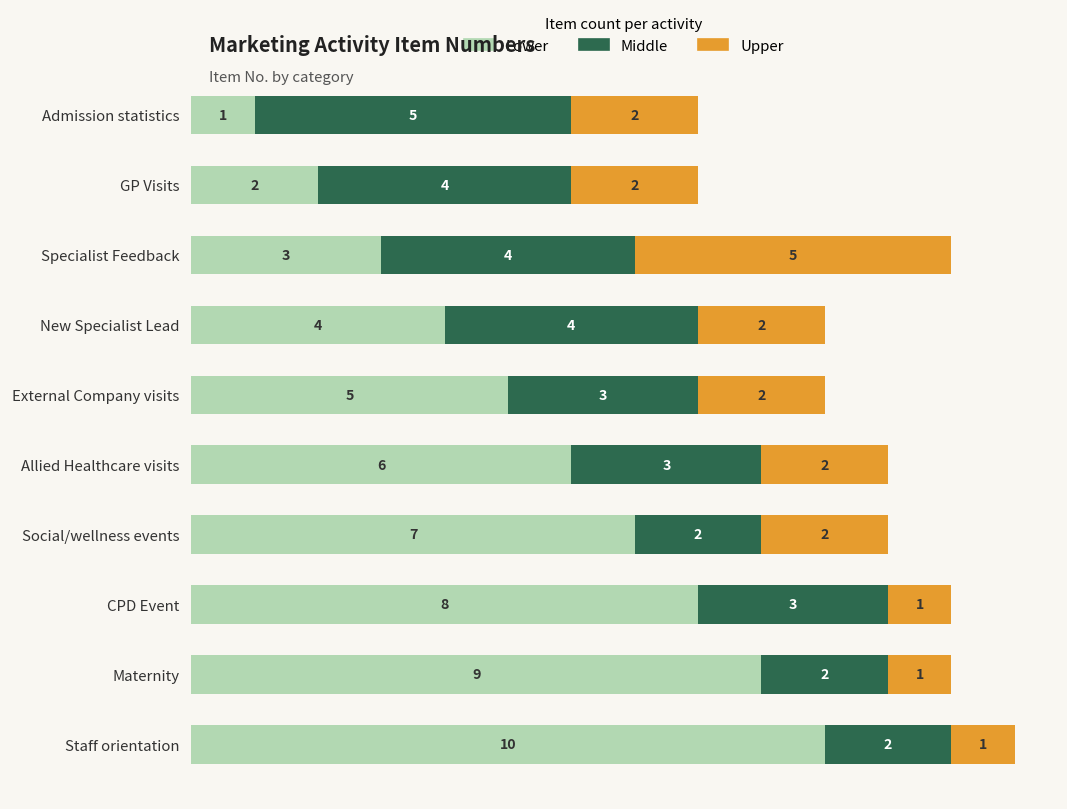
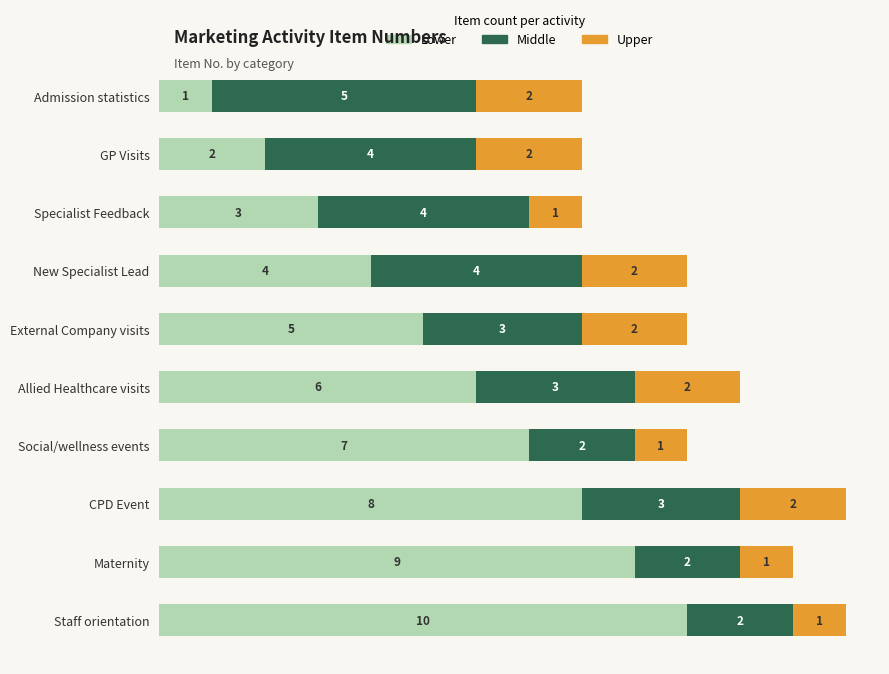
Upper, Specialist Feedback: 5 -> 1
Upper, Social/wellness events: 2 -> 1
Upper, CPD Event: 1 -> 2
